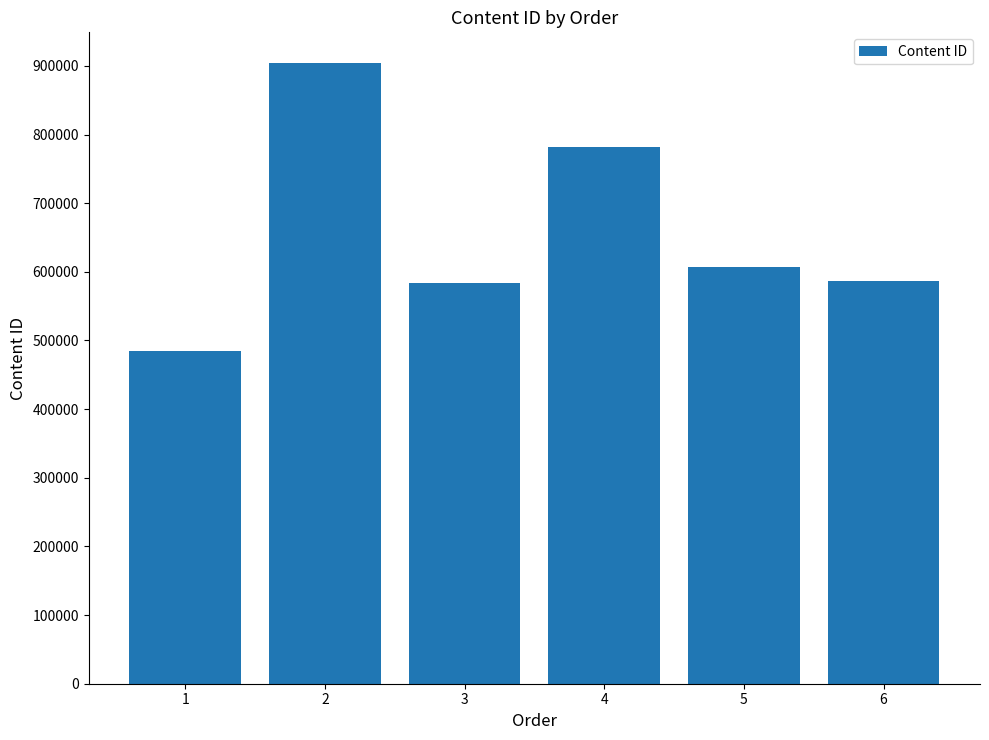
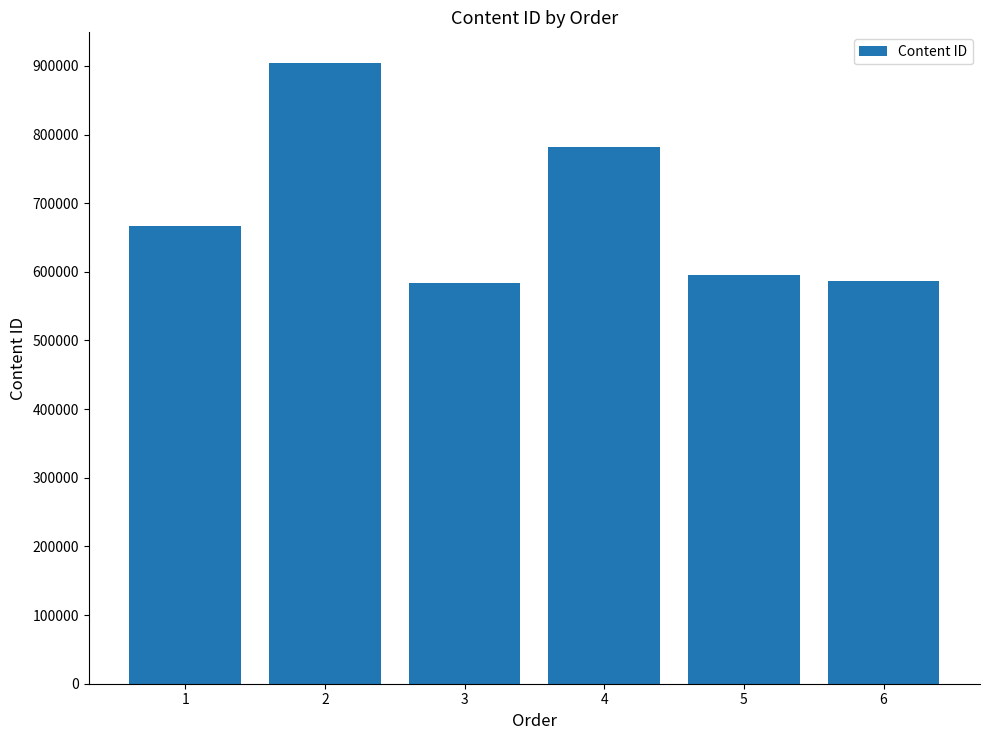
1: 480000 -> 670000
5: 610000 -> 600000
